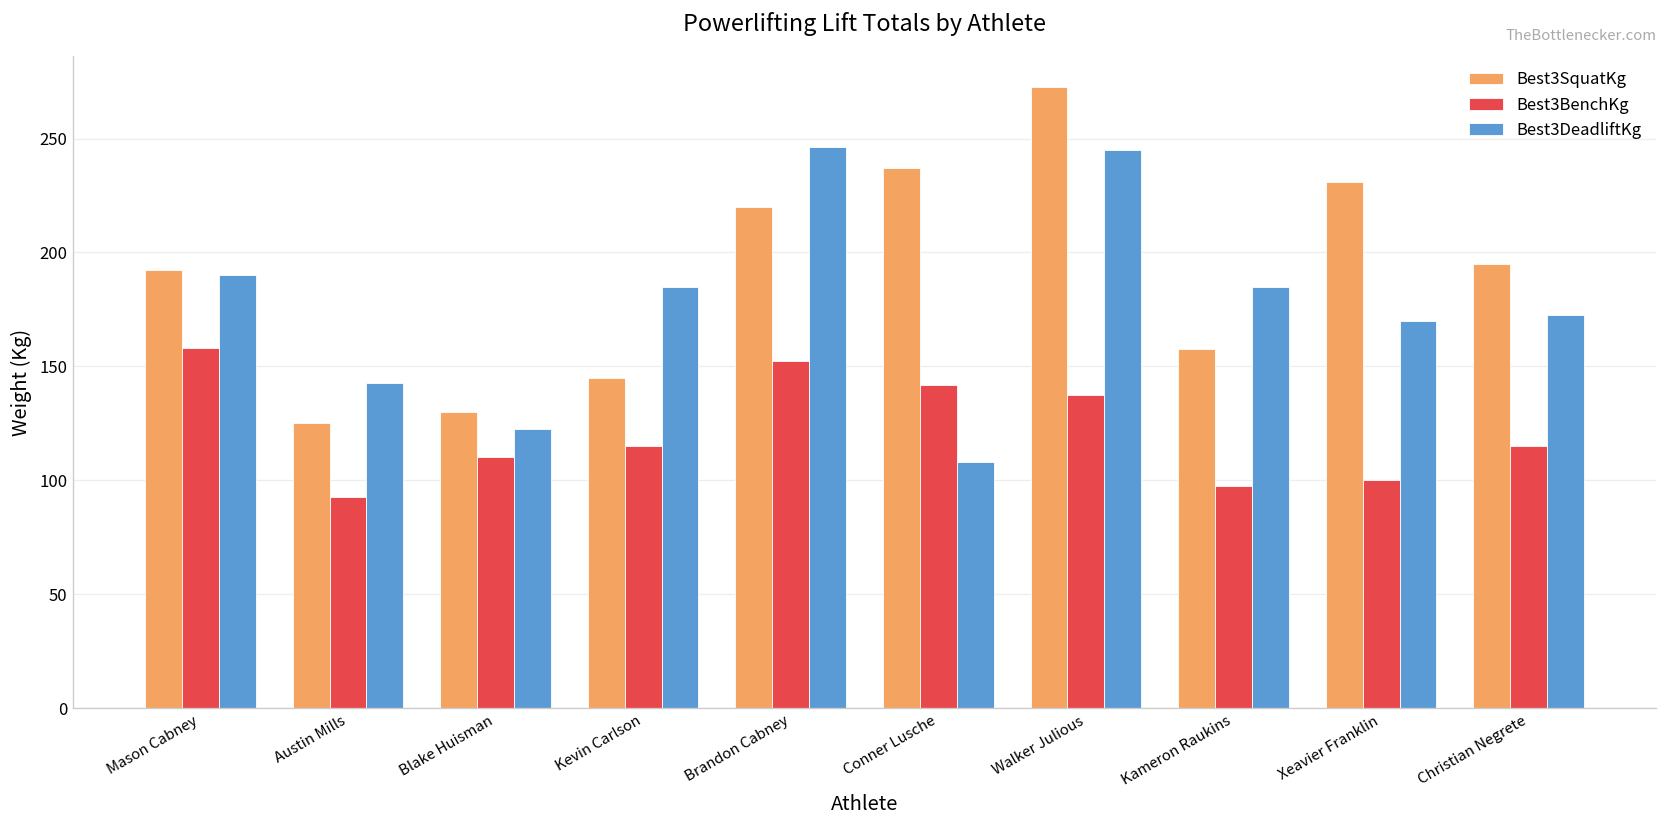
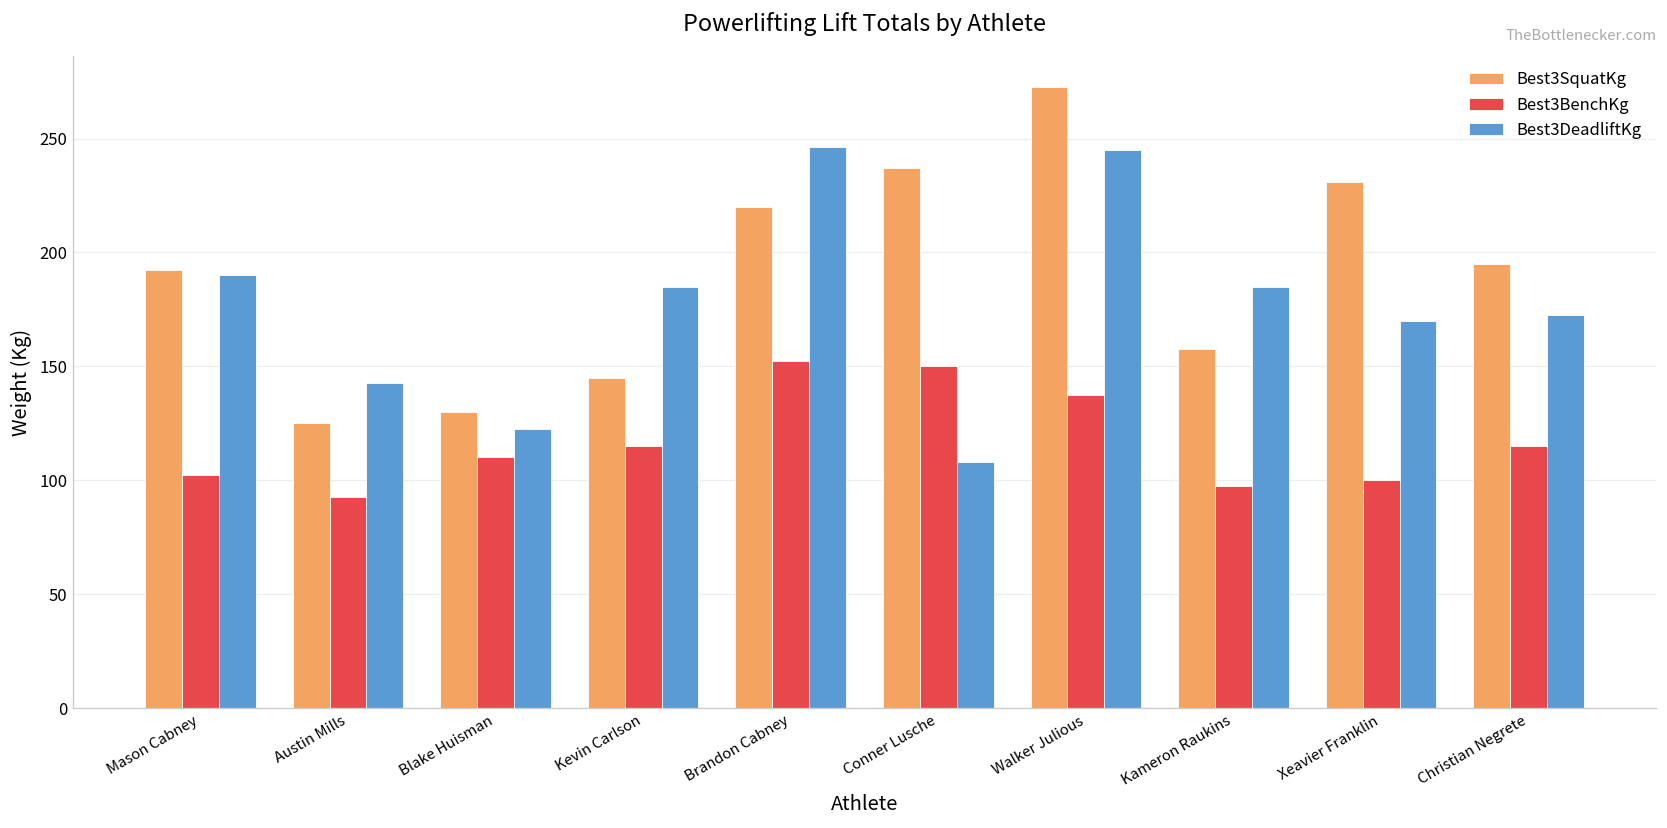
Best3BenchKg, Mason Cabney: 158 -> 103
Best3BenchKg, Conner Lusche: 142 -> 150
